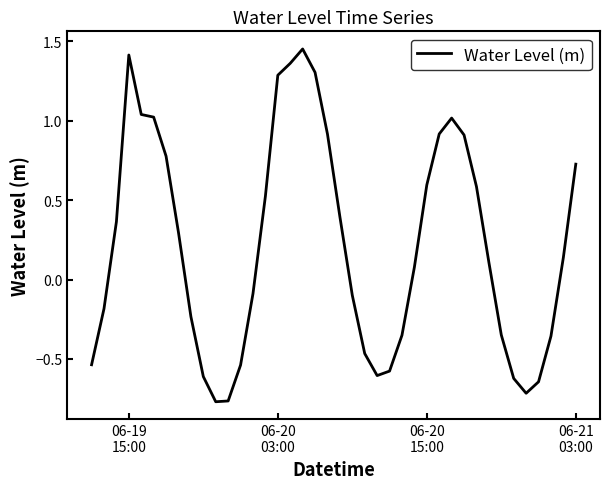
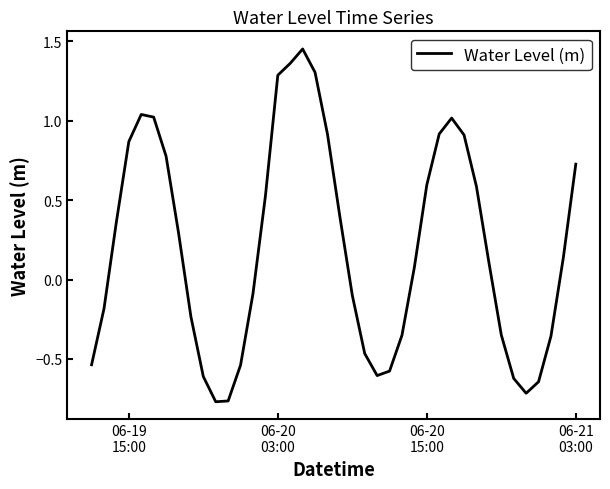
06-19 15:00: 1.41 -> 0.87
